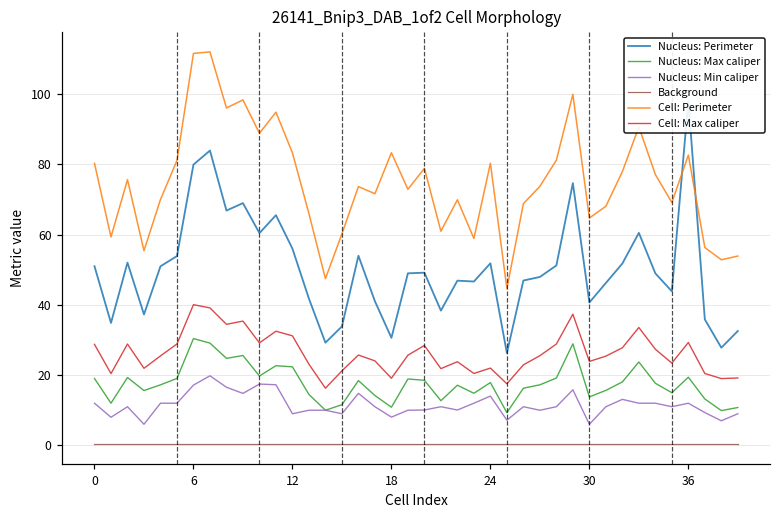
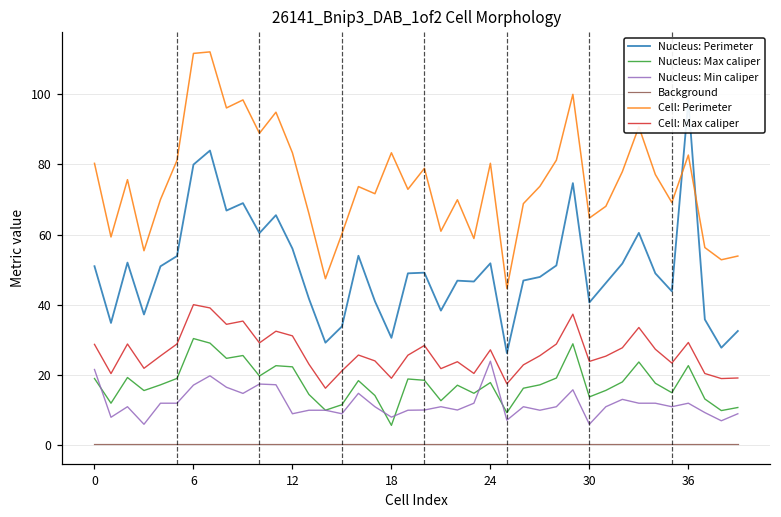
Nucleus: Min caliper, 0: 12 -> 22
Nucleus: Max caliper, 18: 11 -> 6
Nucleus: Min caliper, 24: 14 -> 24
Cell: Max caliper, 24: 22 -> 27
Nucleus: Max caliper, 36: 19 -> 23
